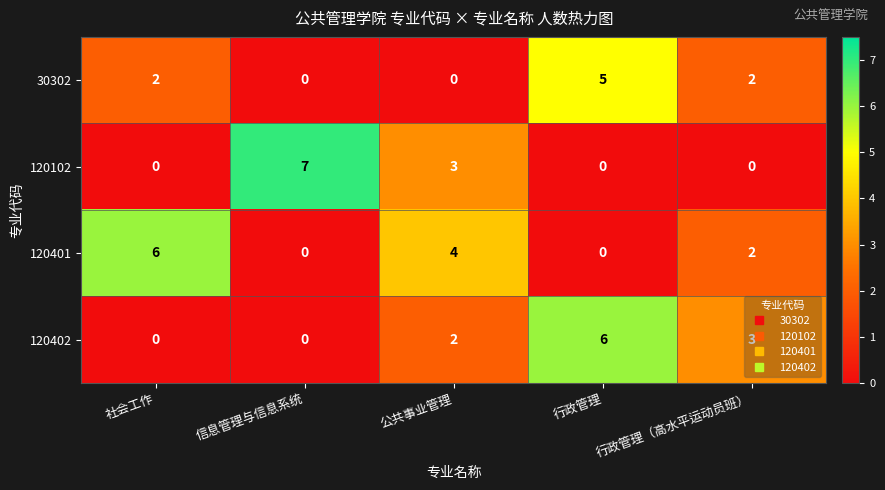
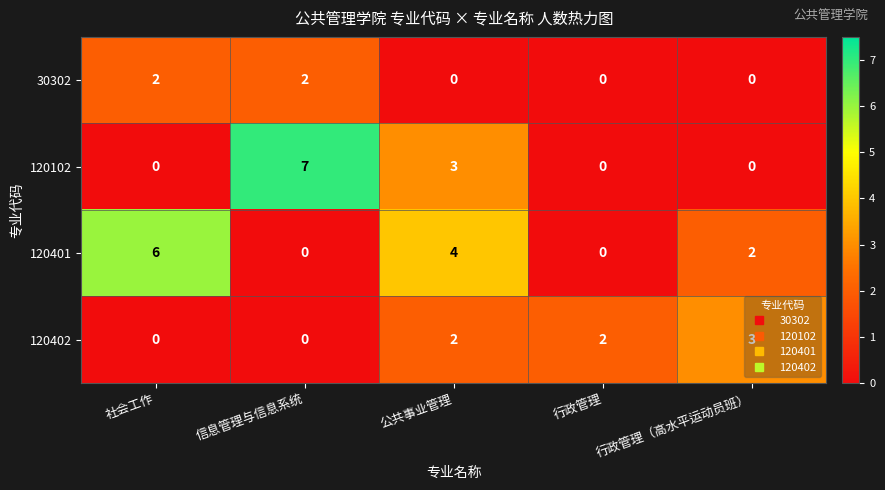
30302, 信息管理与信息系统: 0 -> 2
30302, 行政管理: 5 -> 0
30302, 行政管理（高水平运动员班）: 2 -> 0
120402, 行政管理: 6 -> 2
